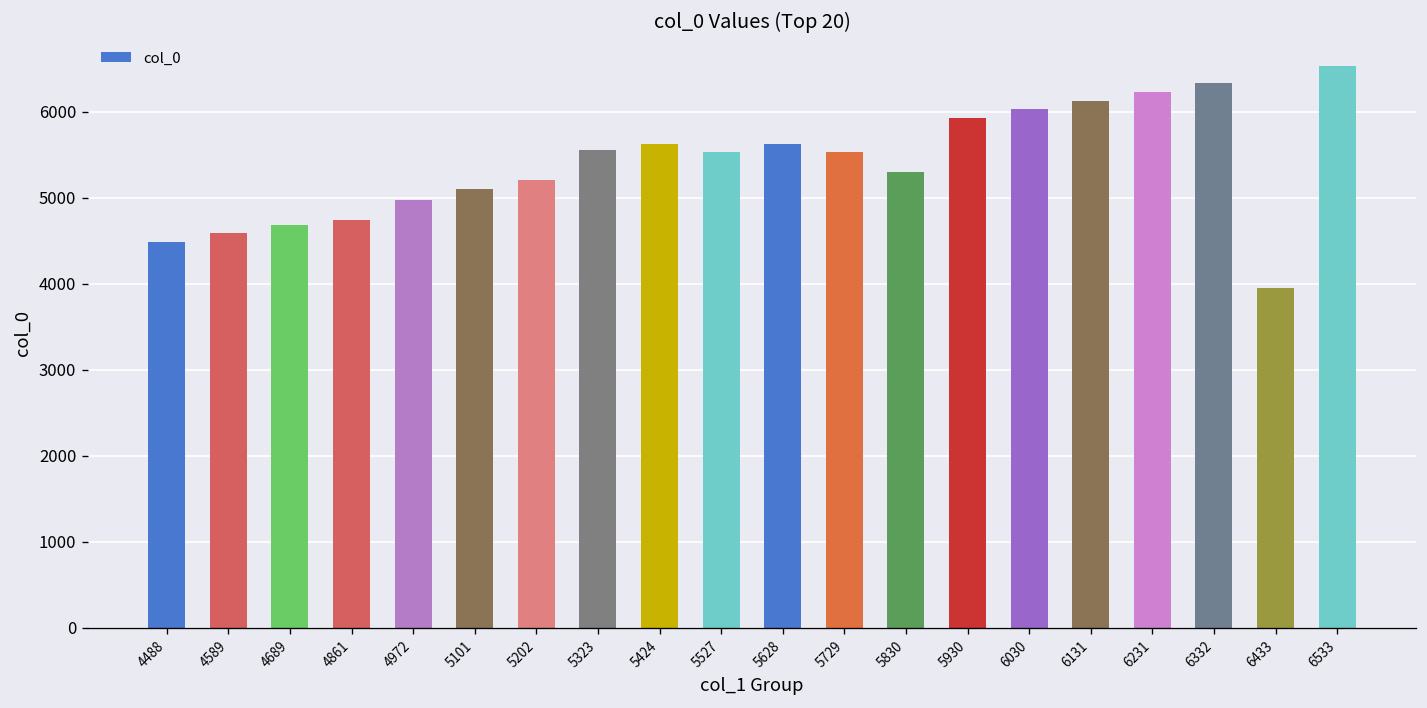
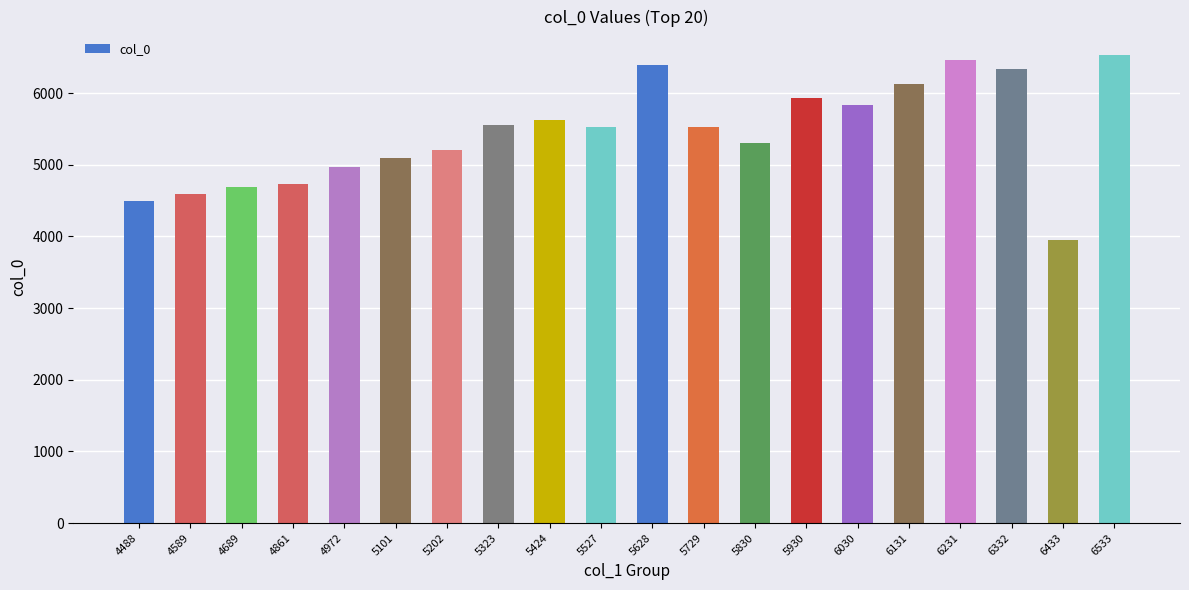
5628: 5600 -> 6400
6030: 6000 -> 5800
6231: 6200 -> 6500
